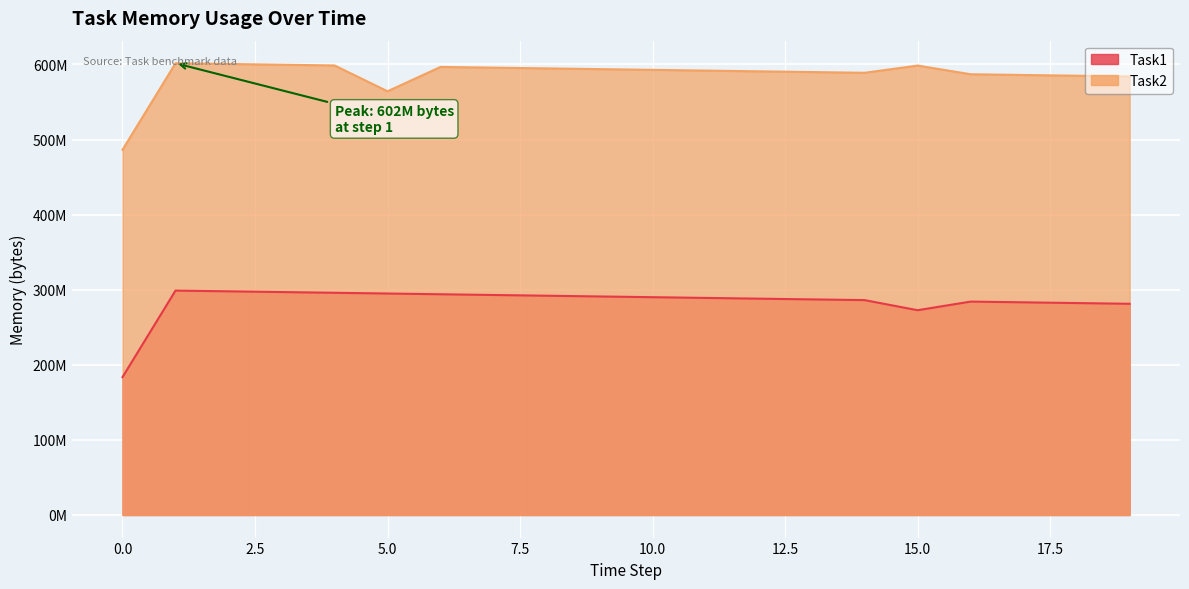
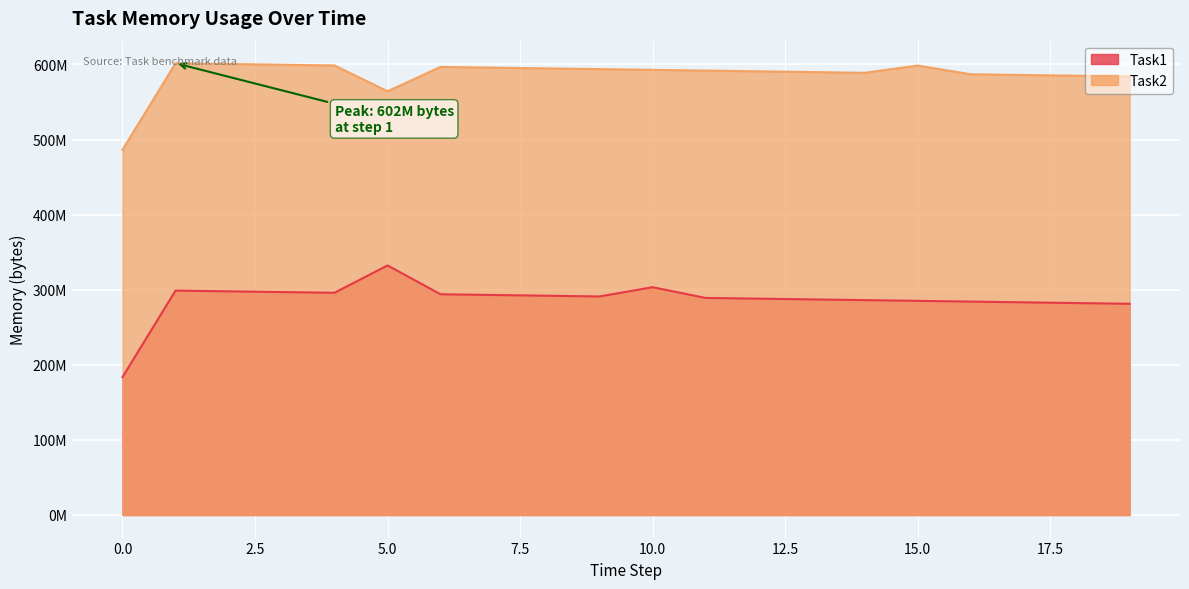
Task1, 5.0: 290000000 -> 330000000
Task1, 10.0: 290000000 -> 300000000
Task1, 15.0: 270000000 -> 290000000
